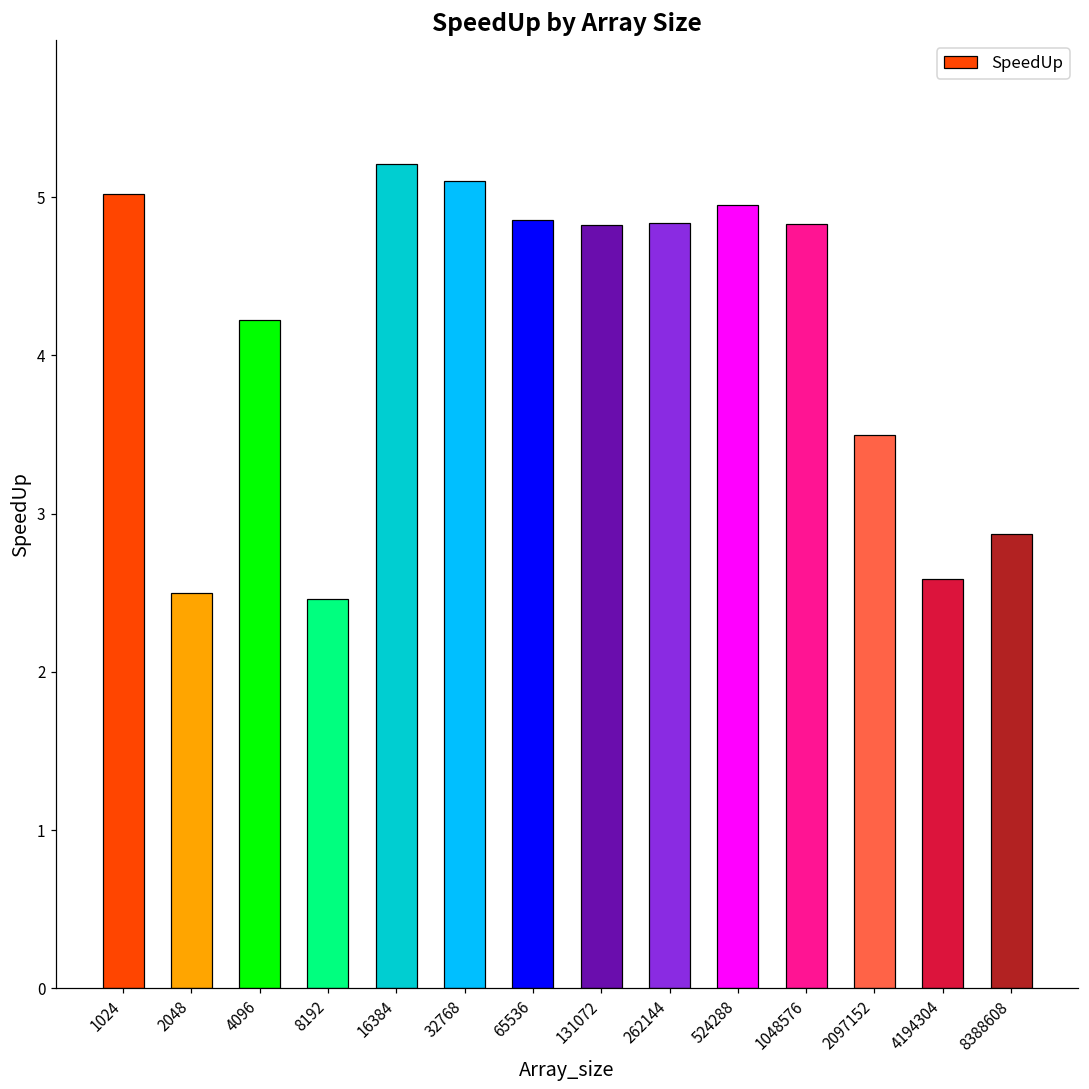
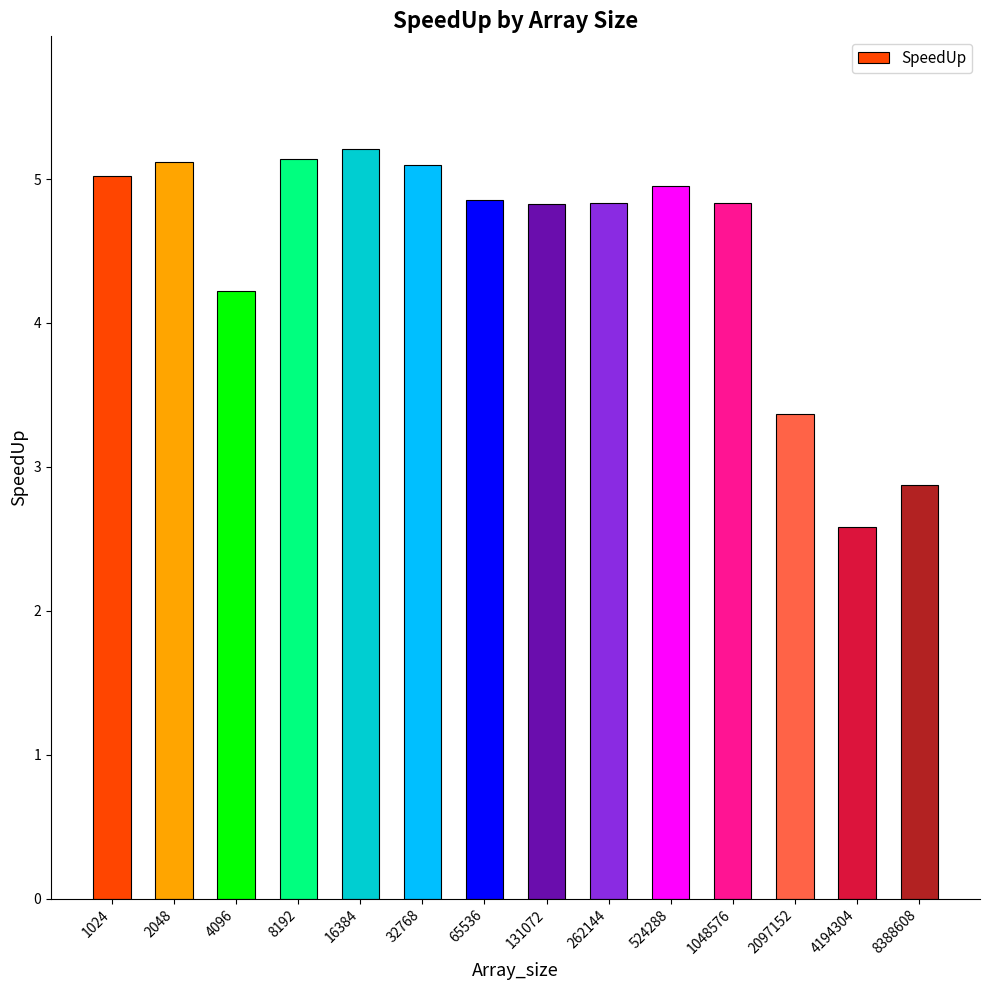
2048: 2.50 -> 5.12
8192: 2.46 -> 5.14
2097152: 3.50 -> 3.37
